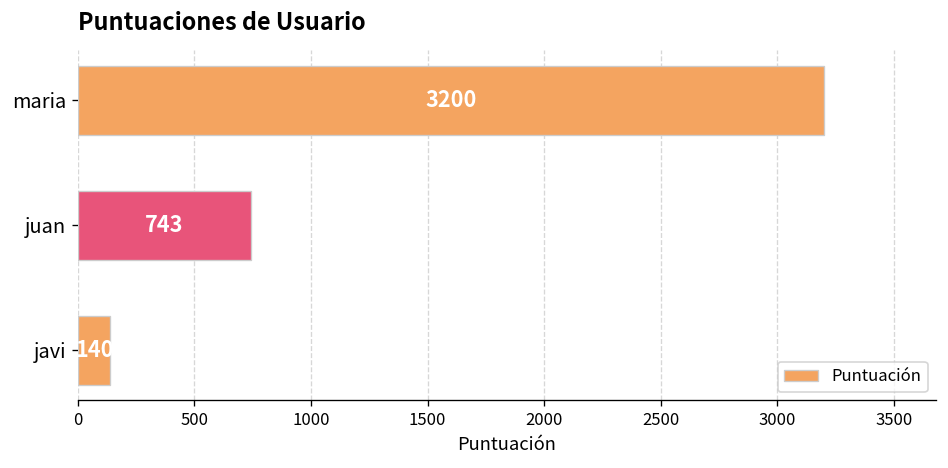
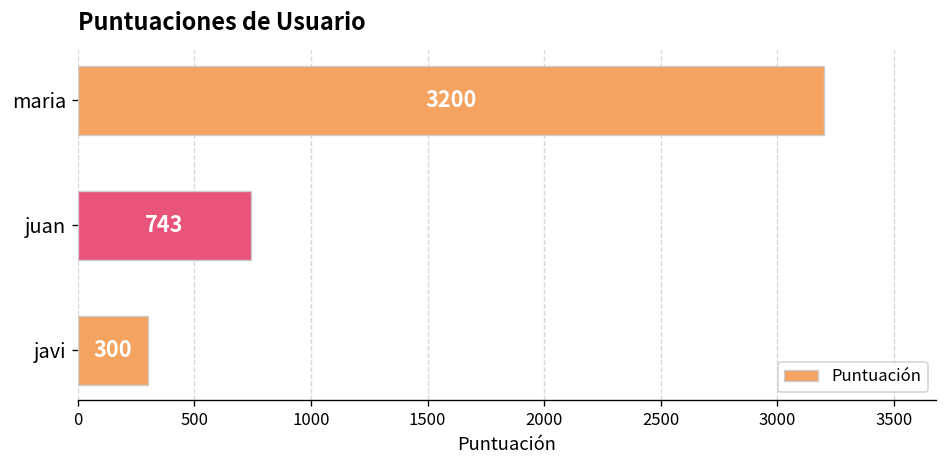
javi: 140 -> 300
